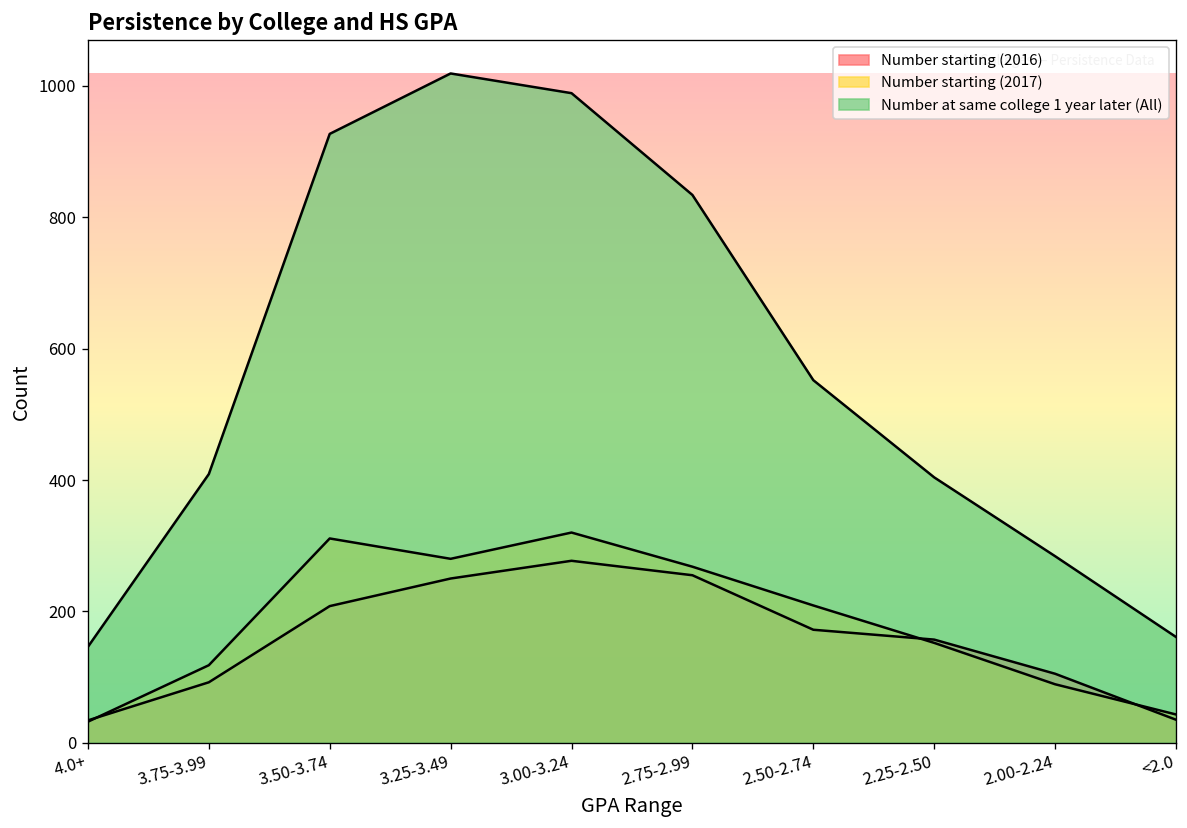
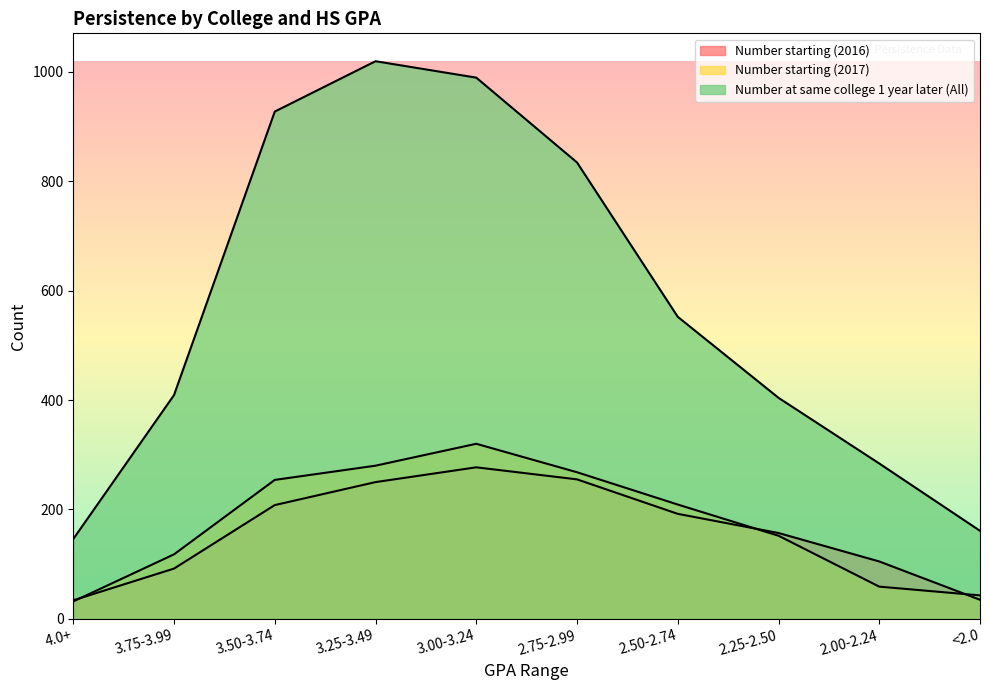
Number starting (2017), 3.50-3.74: 310 -> 250
Number starting (2016), 2.50-2.74: 170 -> 190
Number starting (2017), 2.00-2.24: 90 -> 60
